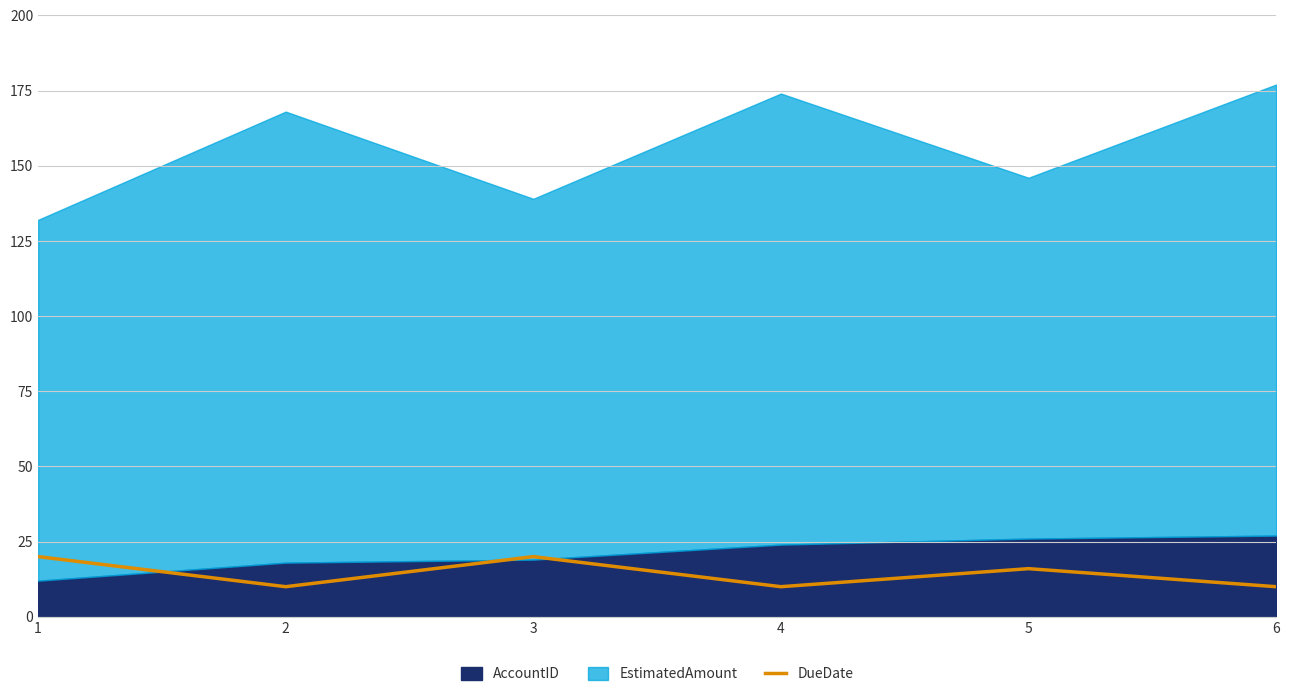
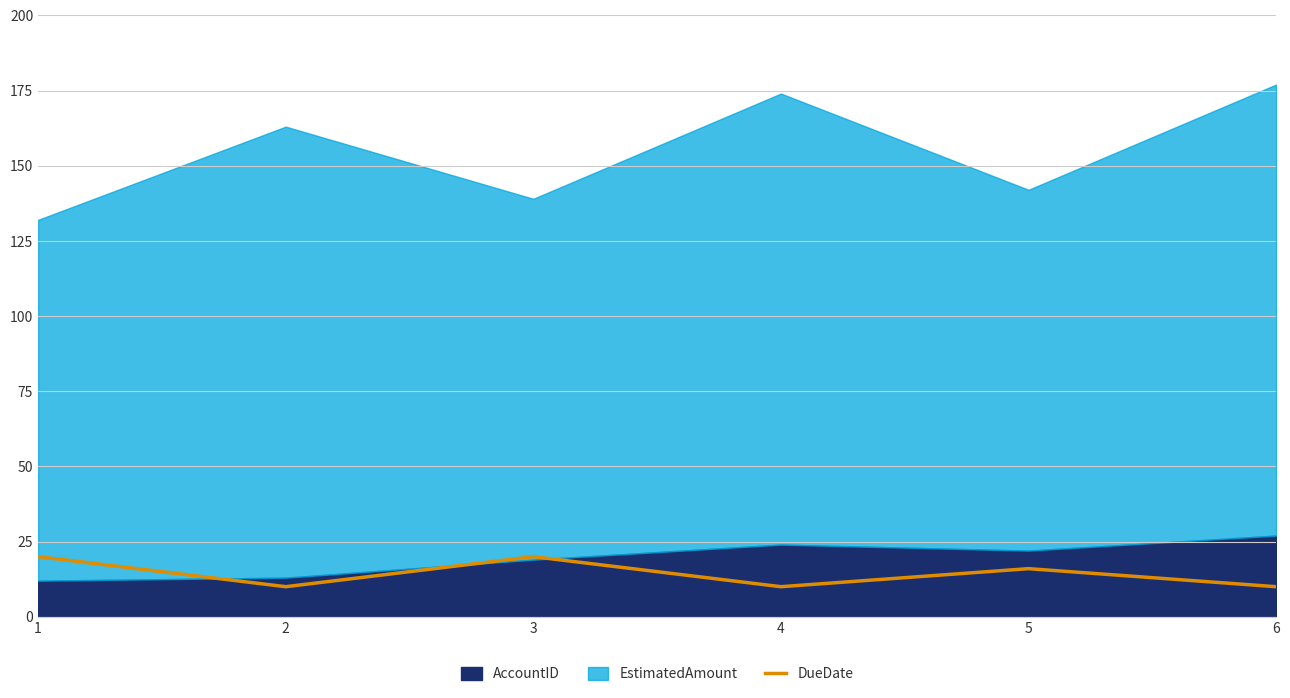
AccountID, 2: 18 -> 13
AccountID, 5: 26 -> 22
